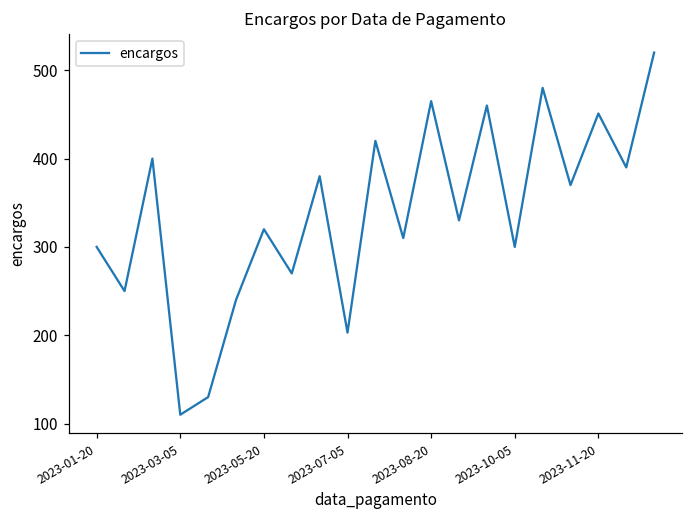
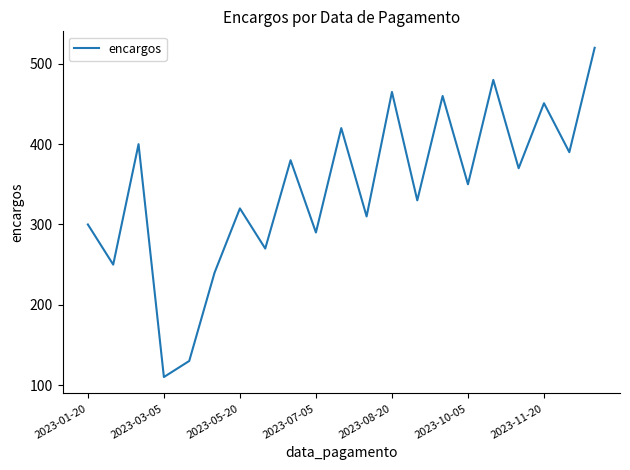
2023-07-05: 200 -> 290
2023-10-05: 300 -> 350
